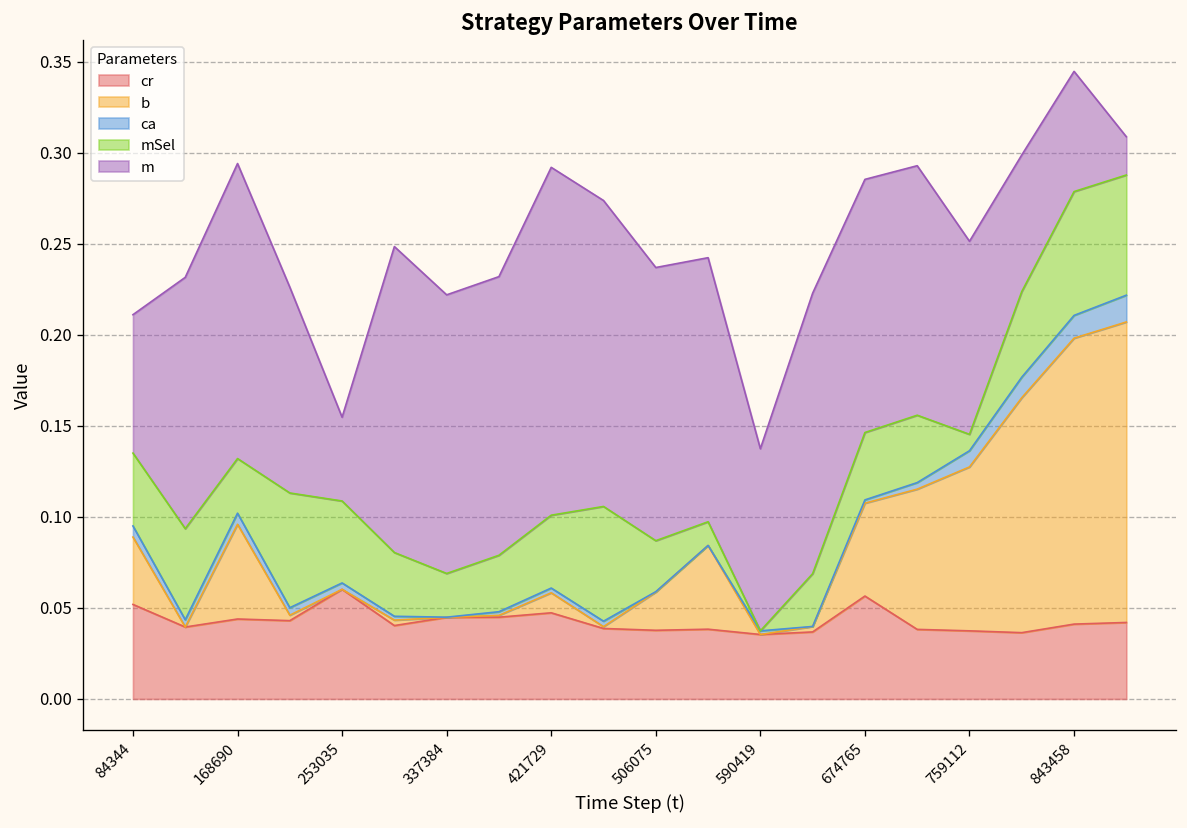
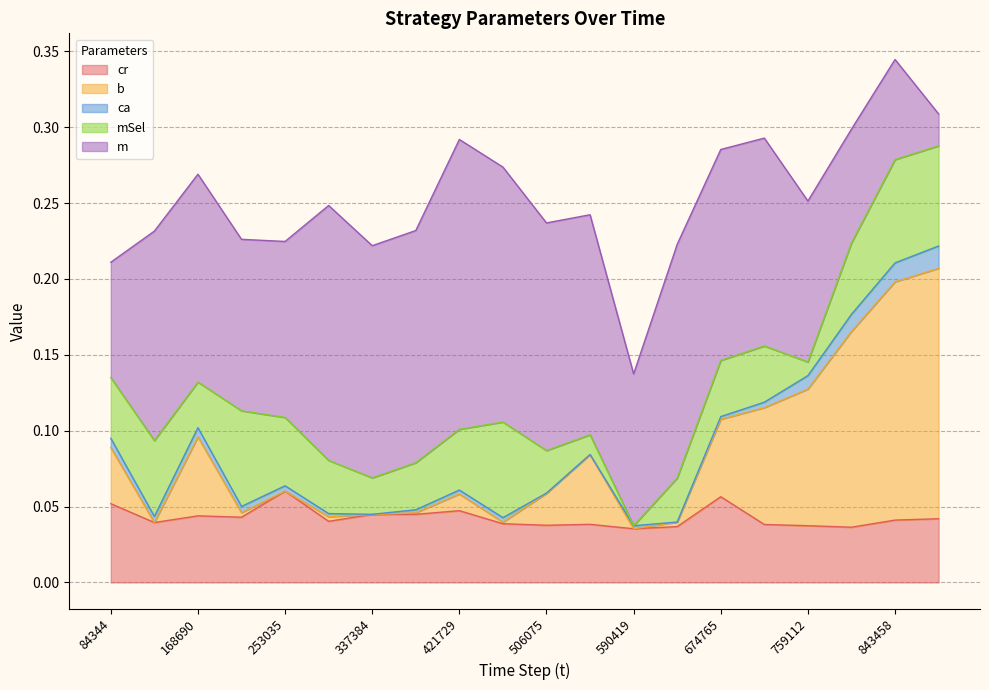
m, 168690: 0.162 -> 0.137
m, 253035: 0.046 -> 0.116
